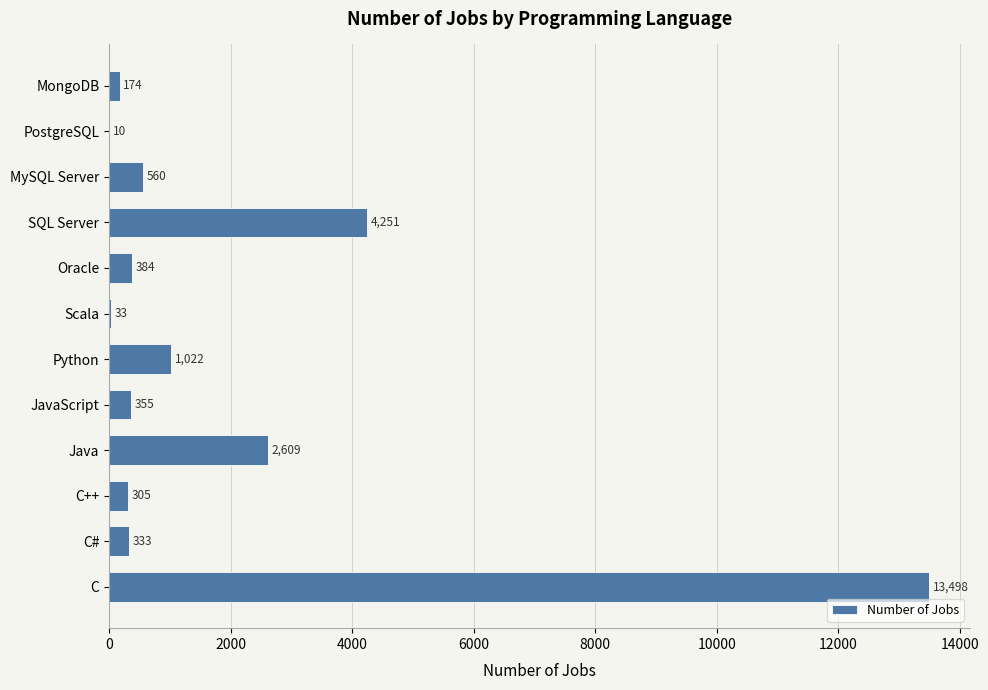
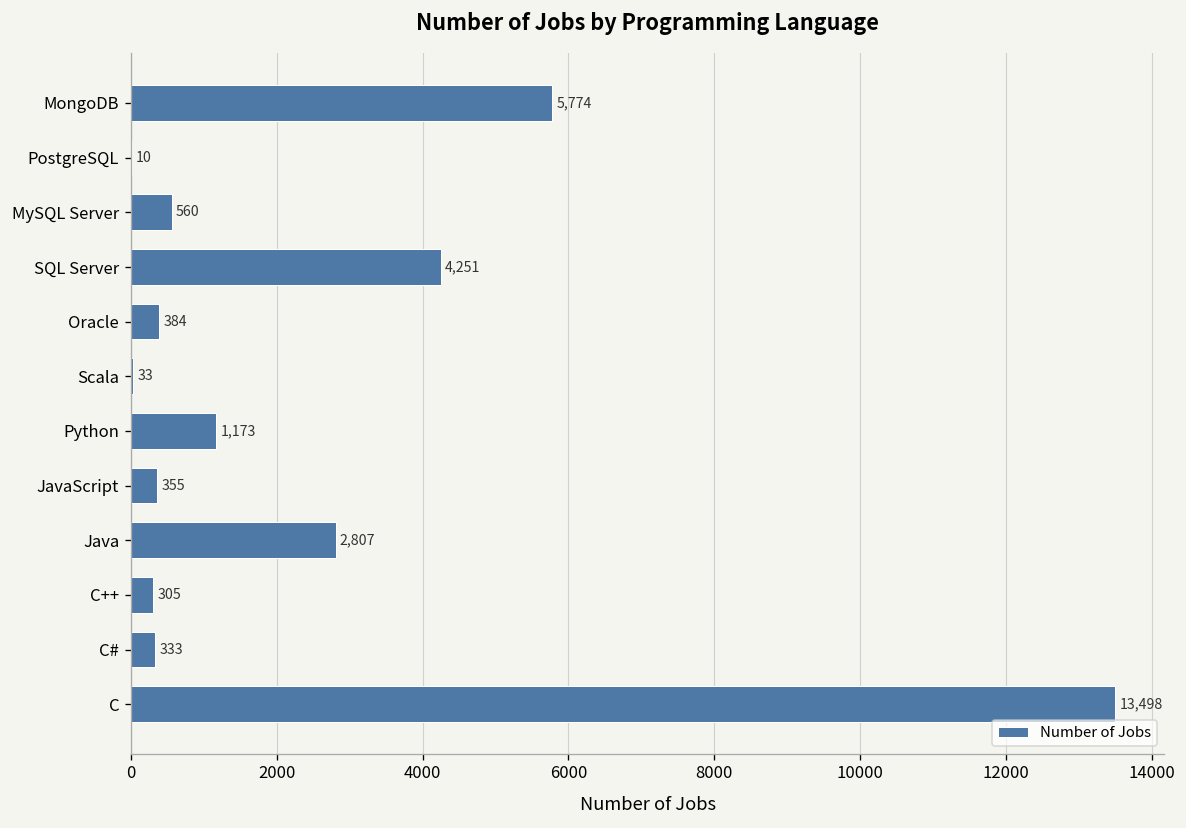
MongoDB: 174 -> 5,774
Python: 1,022 -> 1,173
Java: 2,609 -> 2,807
